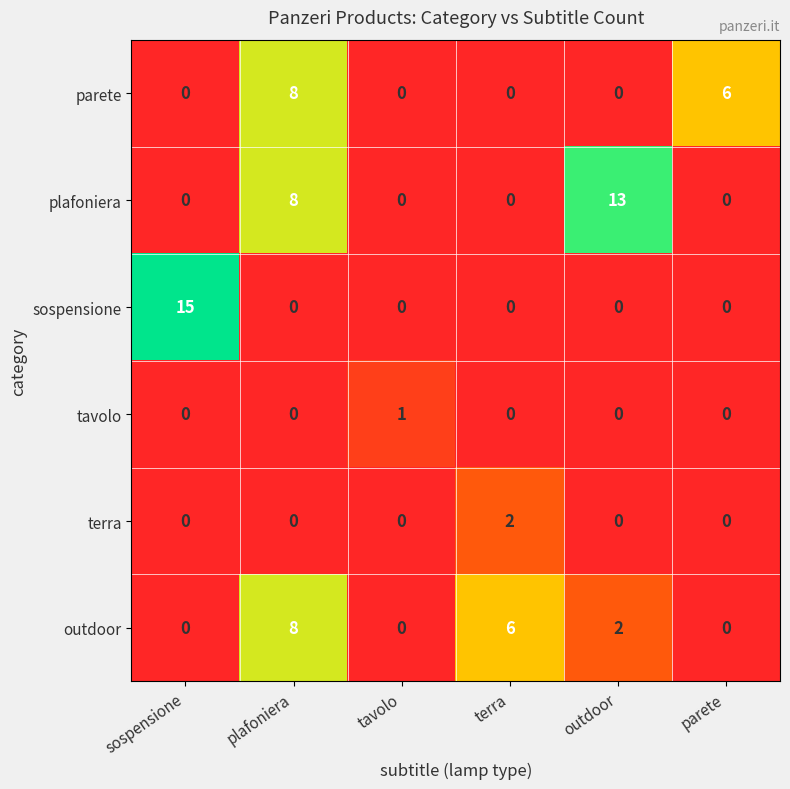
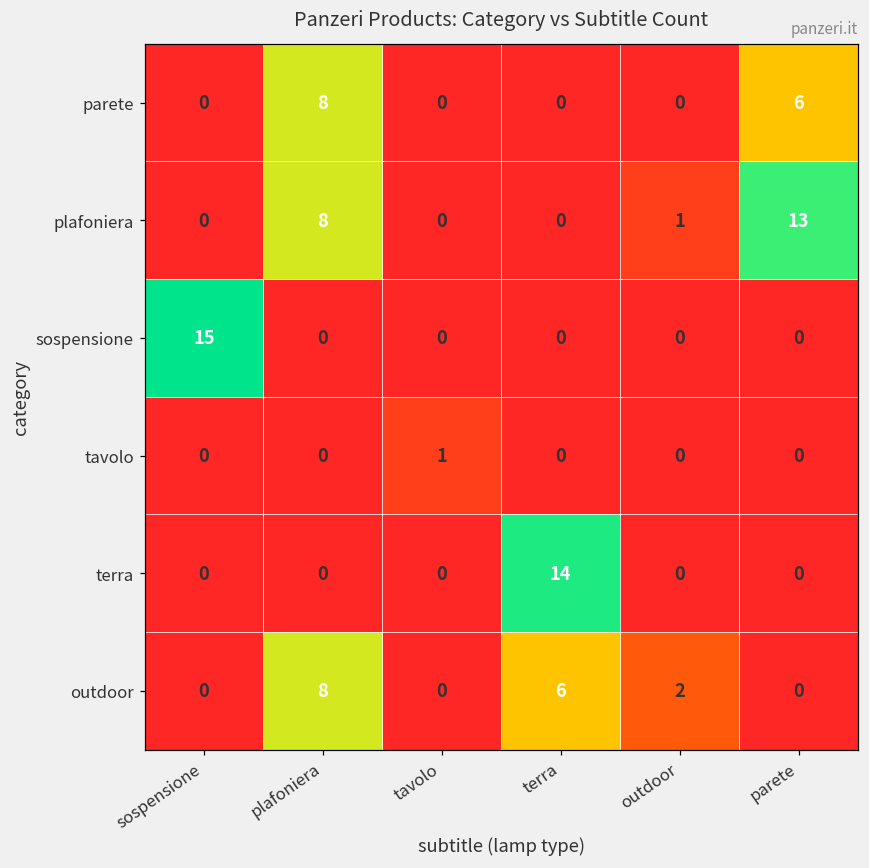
plafoniera, outdoor: 13 -> 1
plafoniera, parete: 0 -> 13
terra, terra: 2 -> 14
